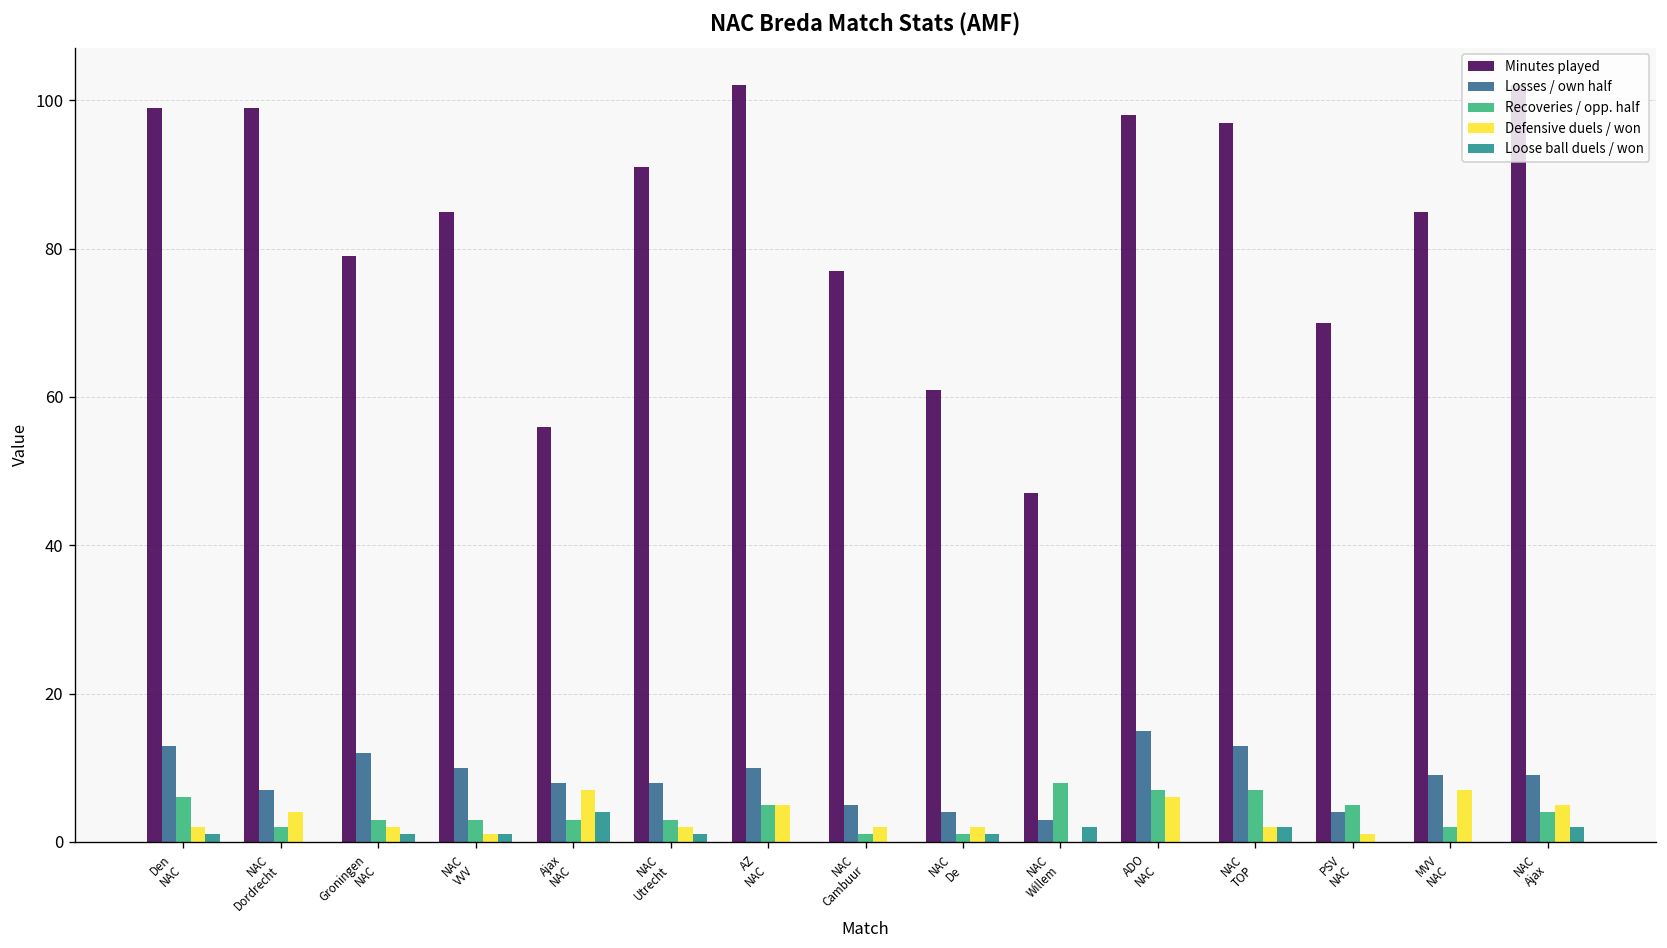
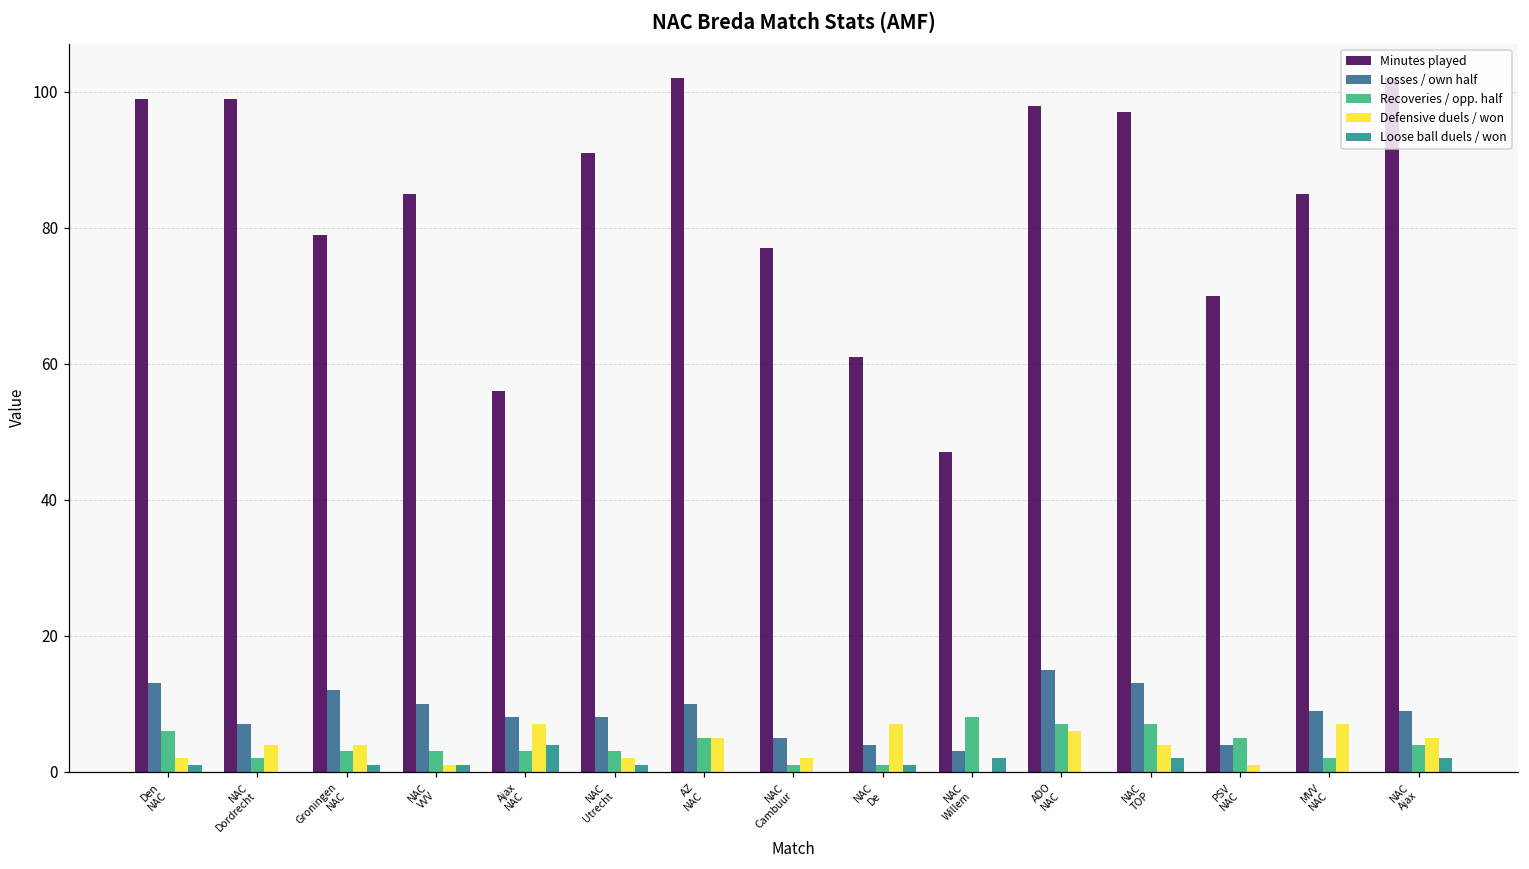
Defensive duels / won, Groningen NAC: 2 -> 4
Defensive duels / won, NAC De: 2 -> 7
Defensive duels / won, NAC TOP: 2 -> 4
